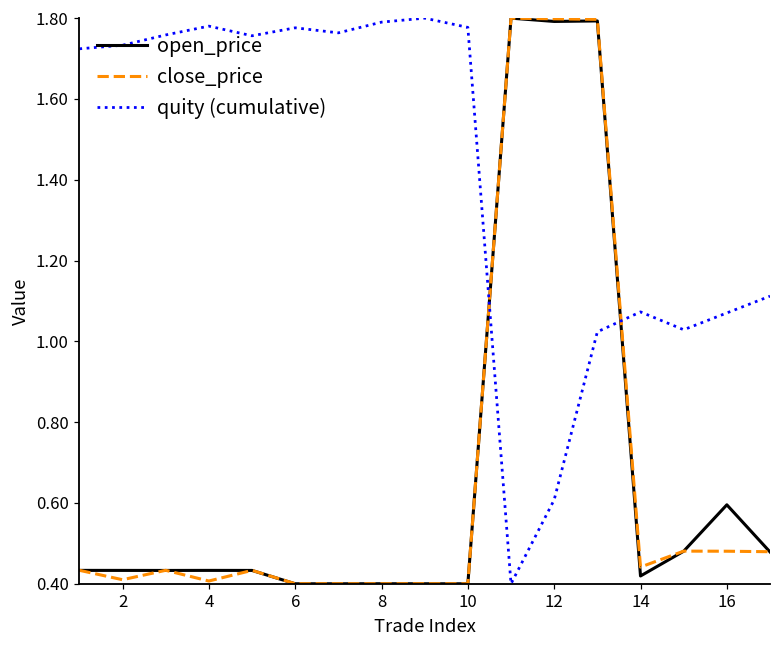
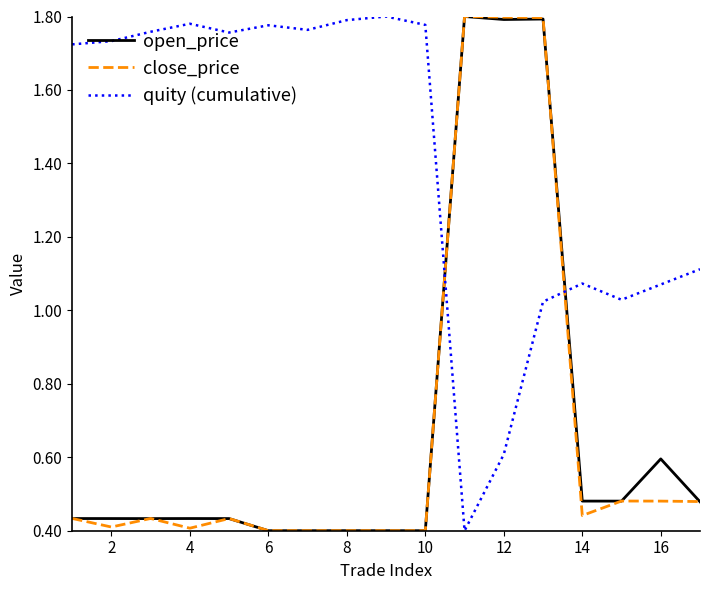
open_price, 14: 0.42 -> 0.48
